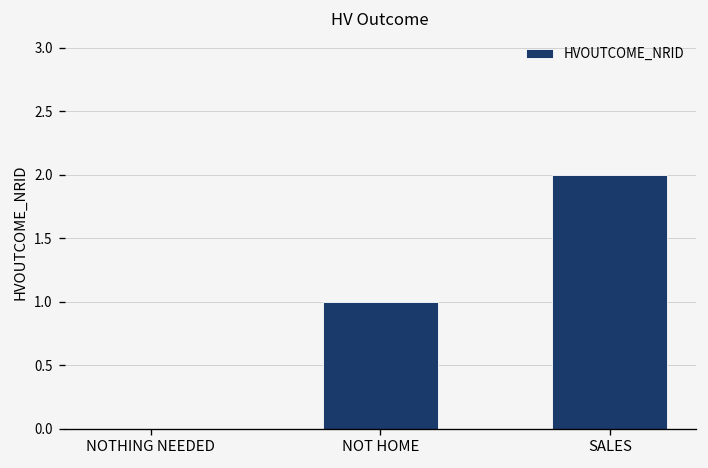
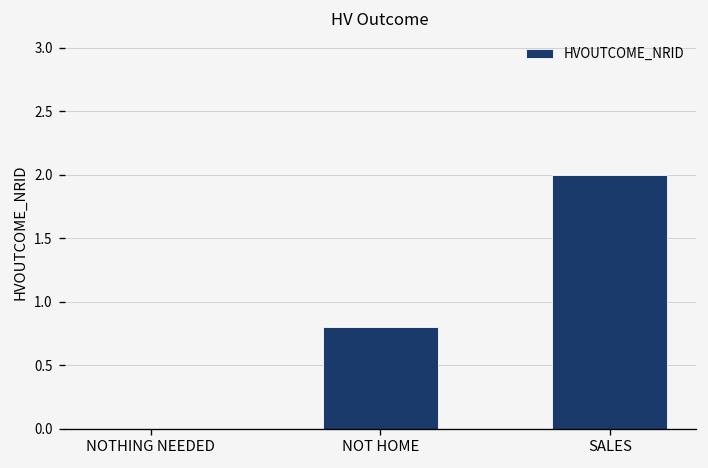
NOT HOME: 1.0 -> 0.8
